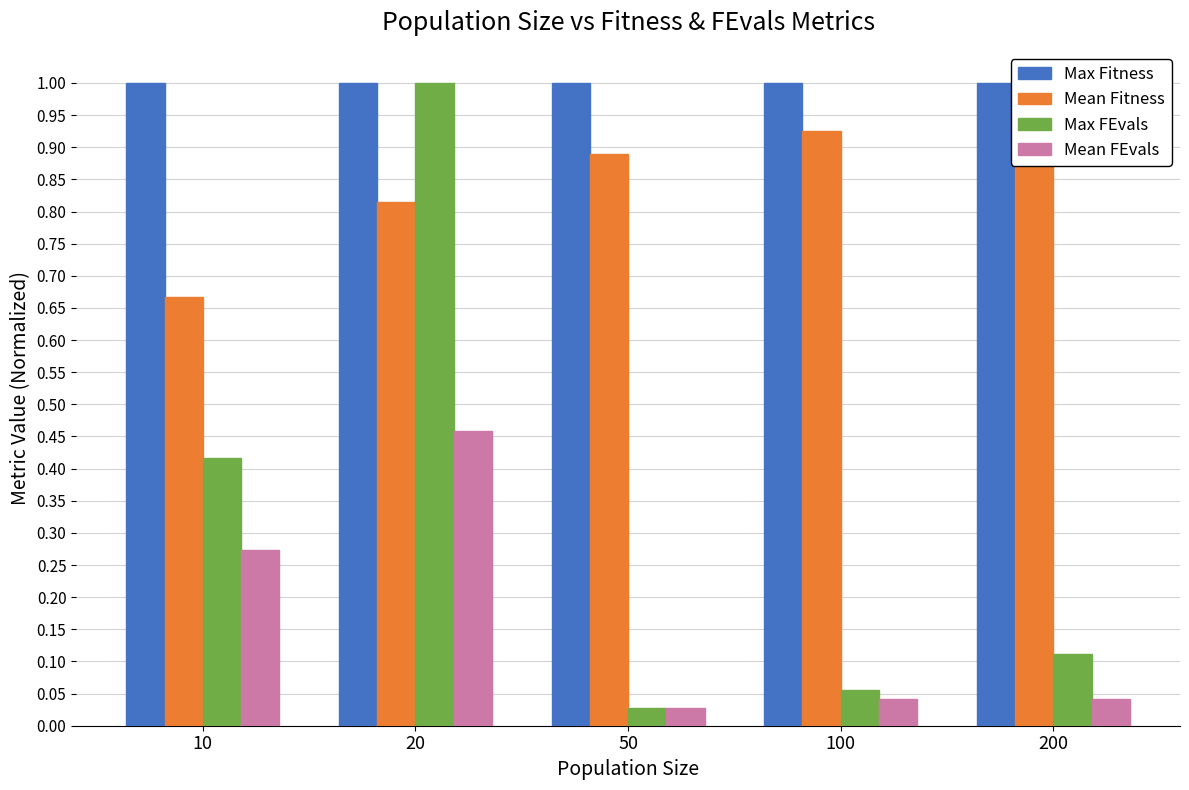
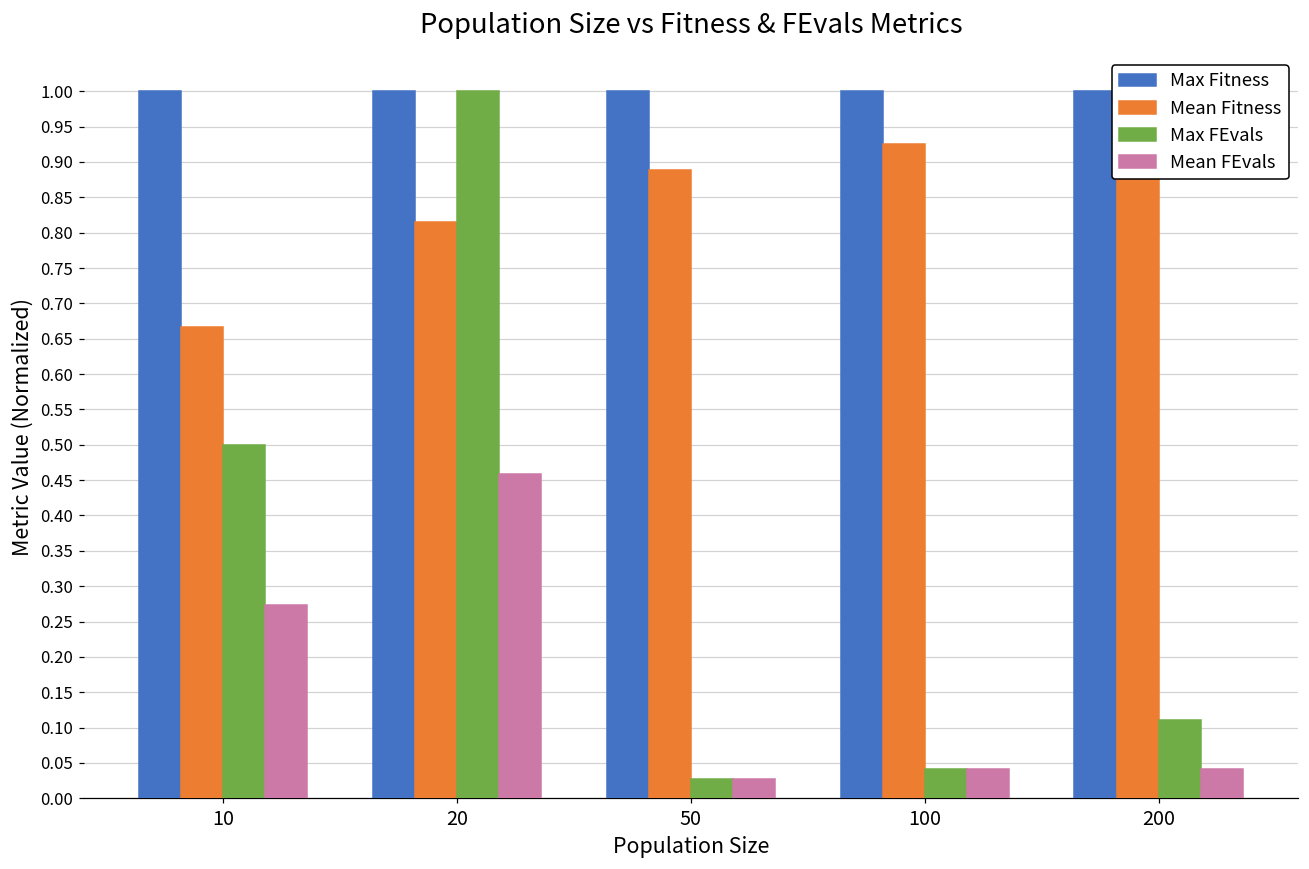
Max FEvals, 10: 0.42 -> 0.50
Max FEvals, 100: 0.06 -> 0.04
